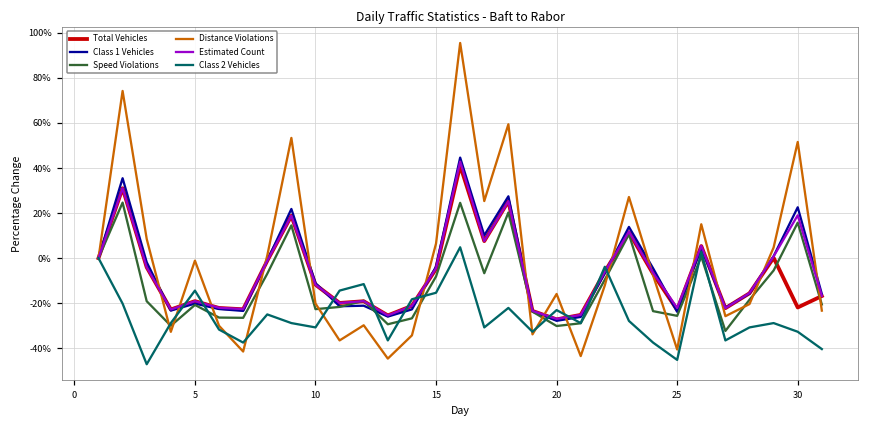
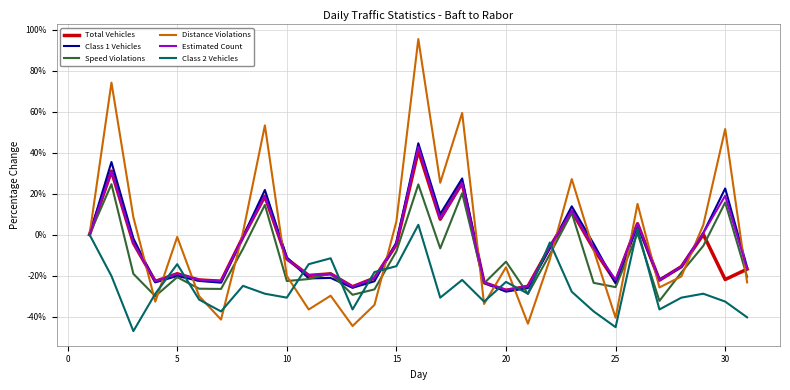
Speed Violations, 20: -30% -> -13%
